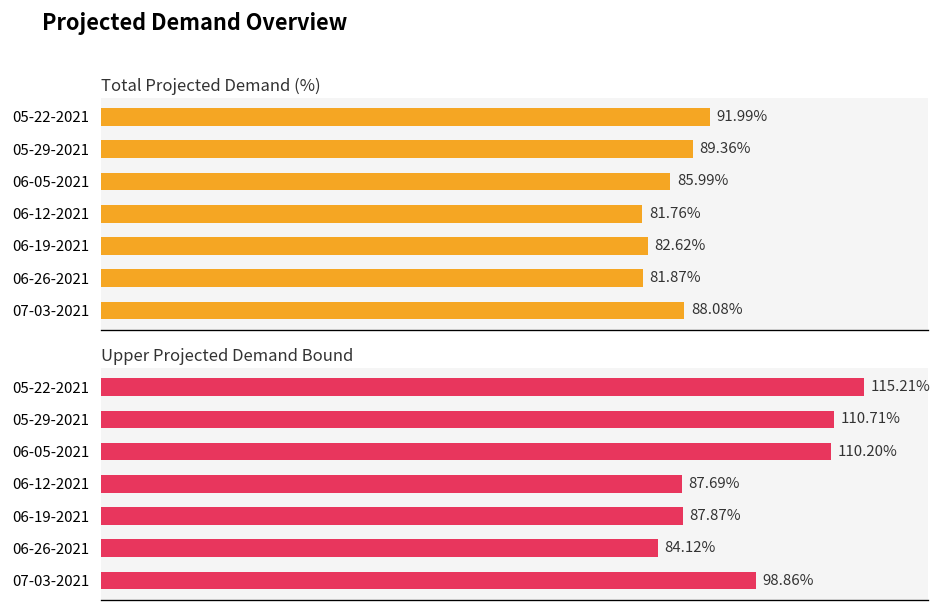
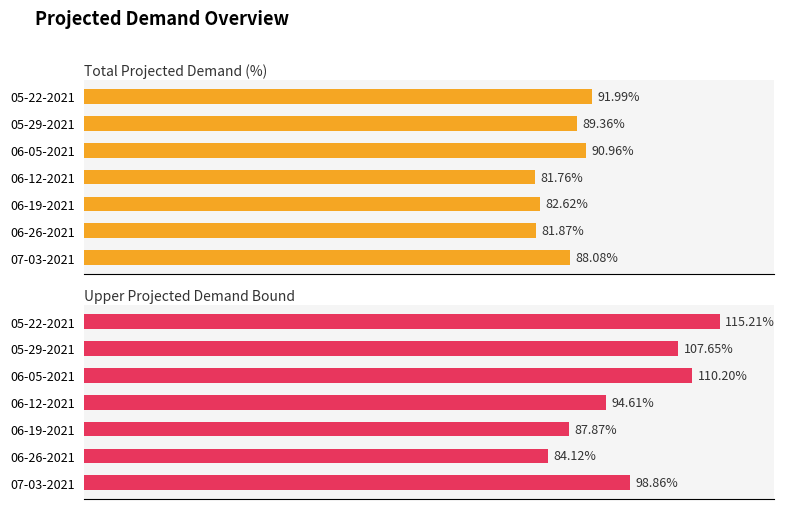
Total Projected Demand (%), 06-05-2021: 85.99% -> 90.96%
Upper Projected Demand Bound, 05-29-2021: 110.71% -> 107.65%
Upper Projected Demand Bound, 06-12-2021: 87.69% -> 94.61%
